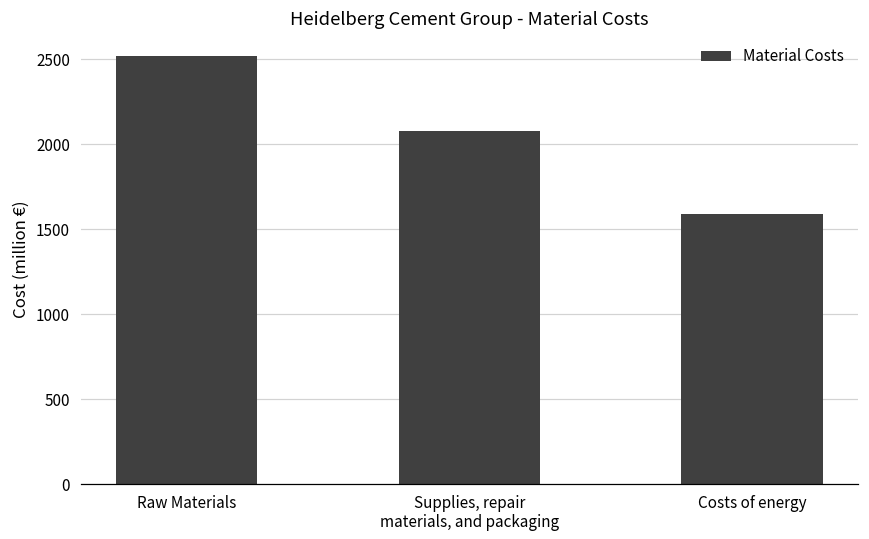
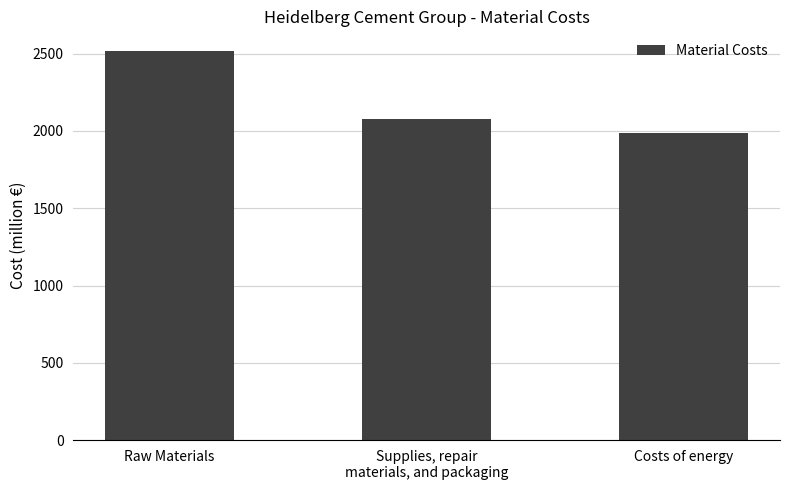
Costs of energy: 1590 -> 1990
